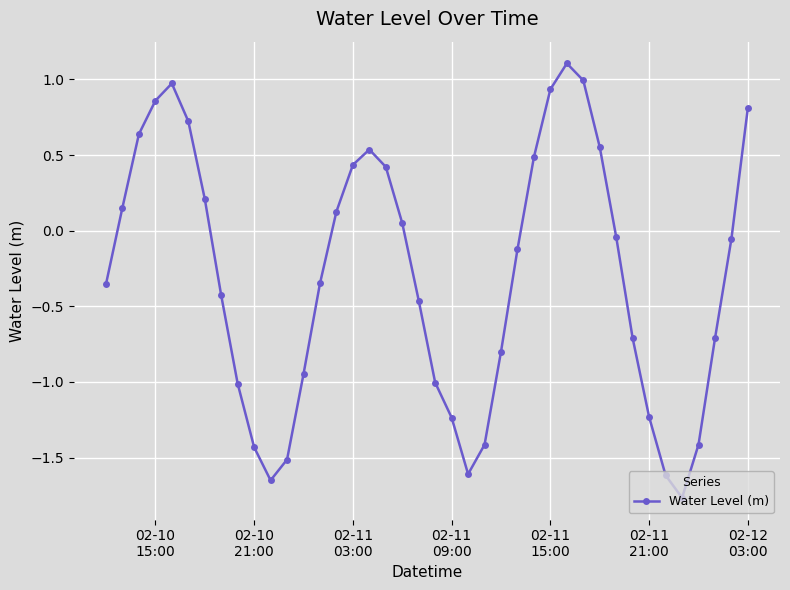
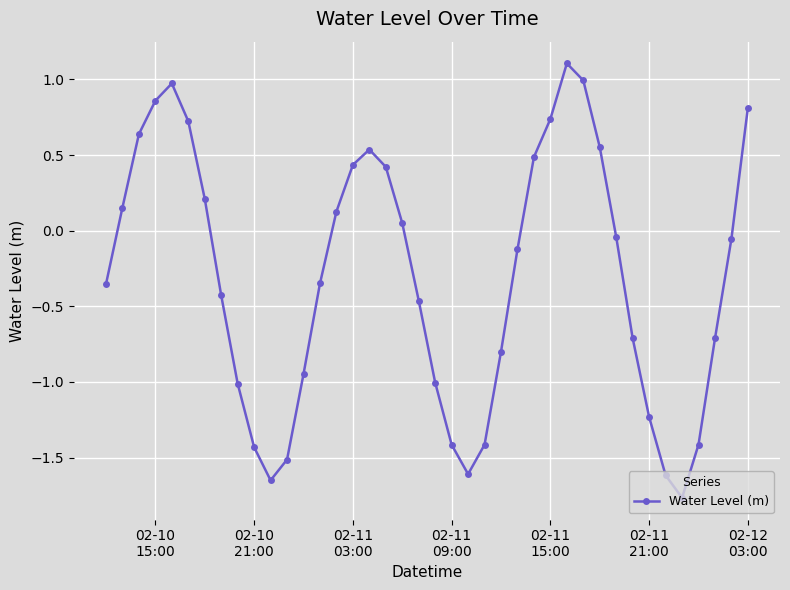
02-11 09:00: -1.24 -> -1.41
02-11 15:00: 0.93 -> 0.74
